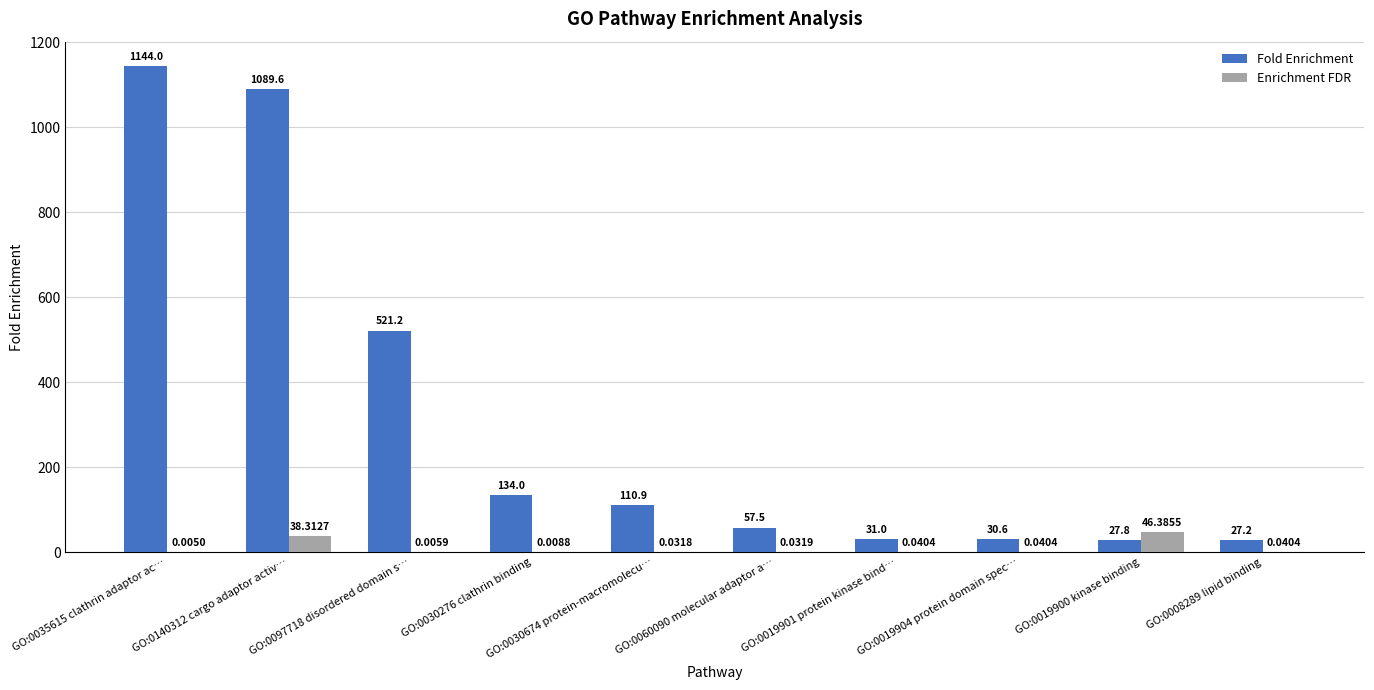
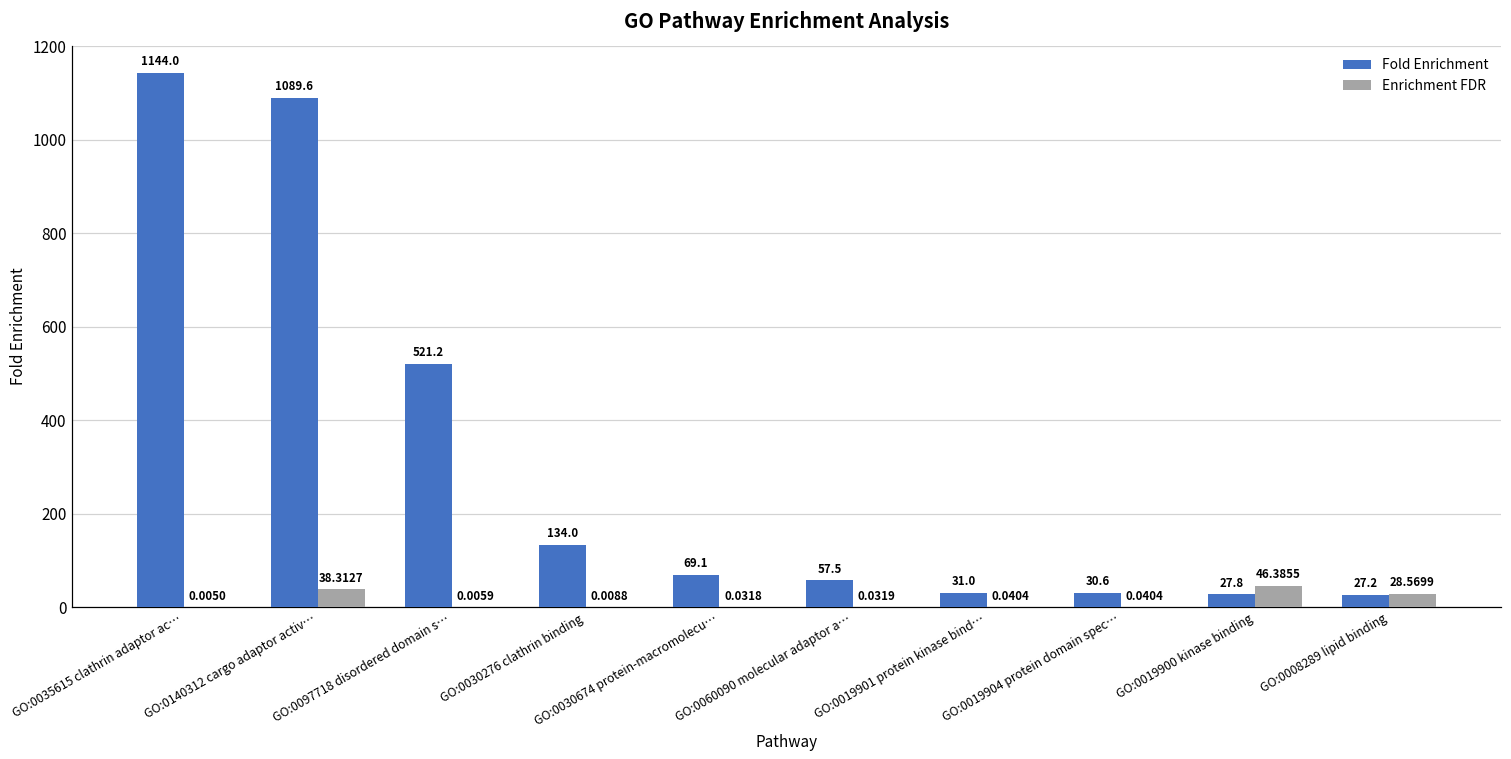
Fold Enrichment, GO:0030674 protein-macromolecu…: 110.9 -> 69.1
Enrichment FDR, GO:0008289 lipid binding: 0.0404 -> 28.5699
